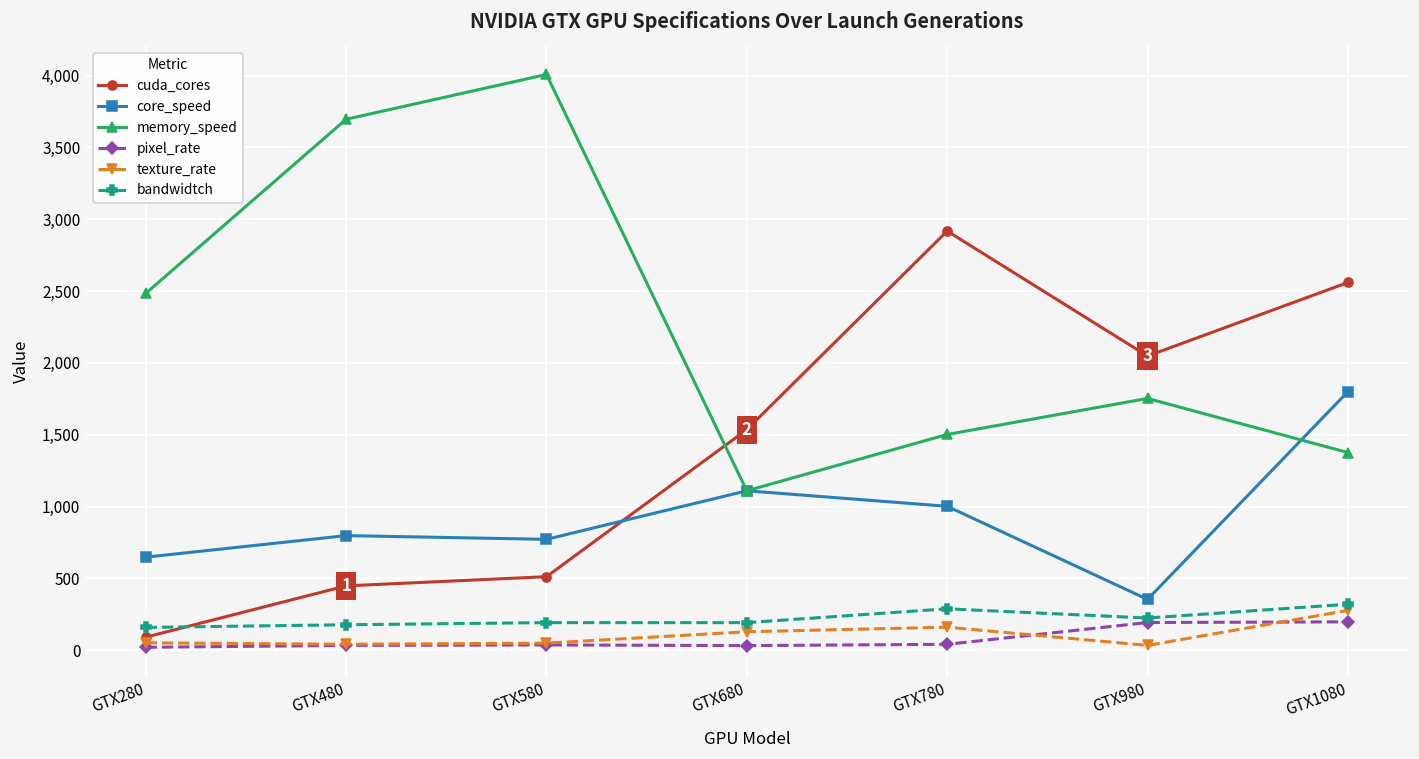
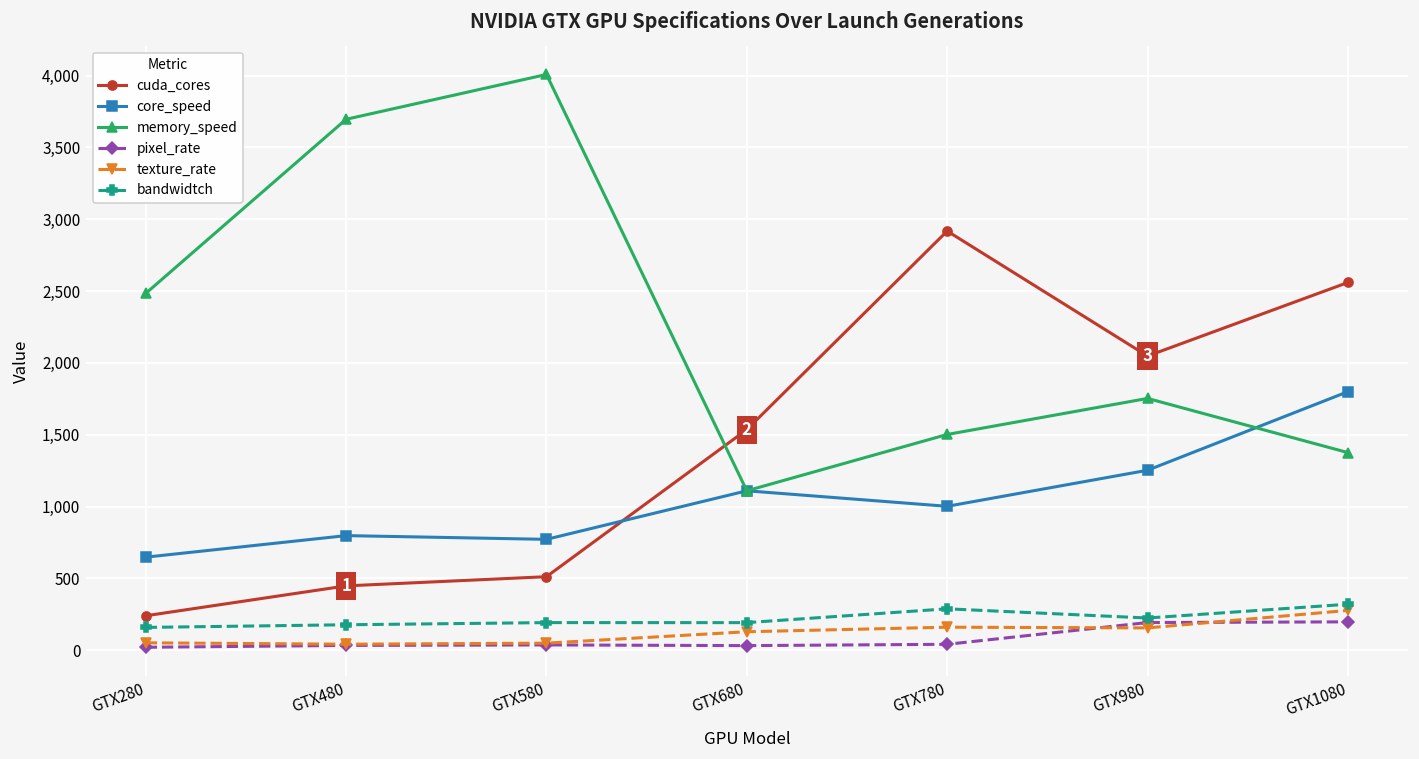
cuda_cores, GTX280: 90 -> 240
core_speed, GTX980: 350 -> 1,250
texture_rate, GTX980: 30 -> 160
